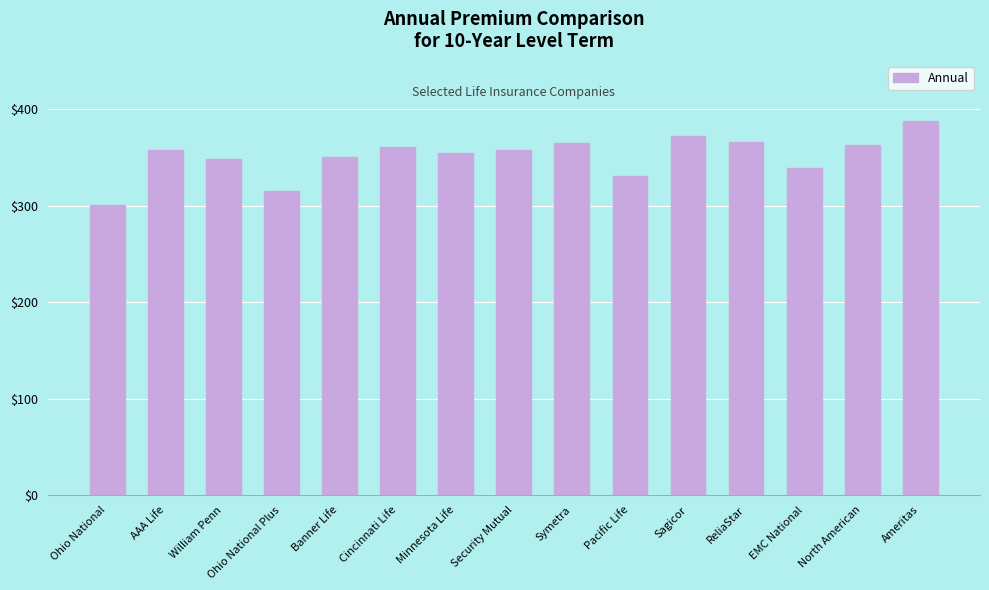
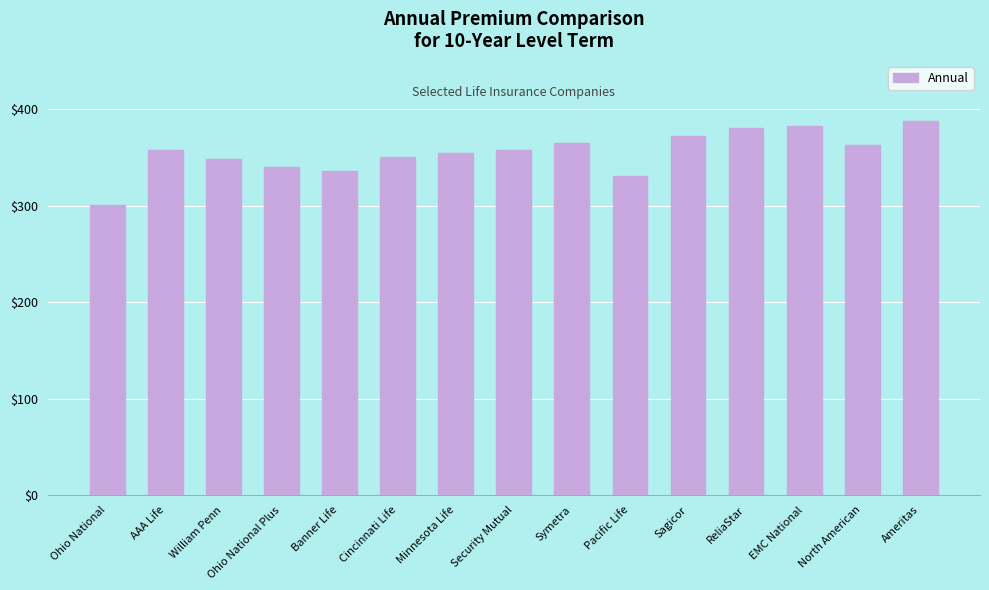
Ohio National Plus: $320 -> $340
Banner Life: $350 -> $340
Cincinnati Life: $360 -> $350
ReliaStar: $370 -> $380
EMC National: $340 -> $380
